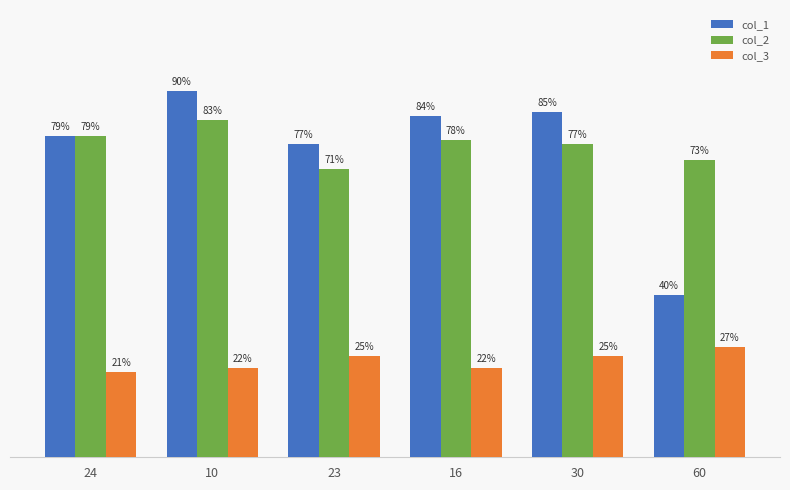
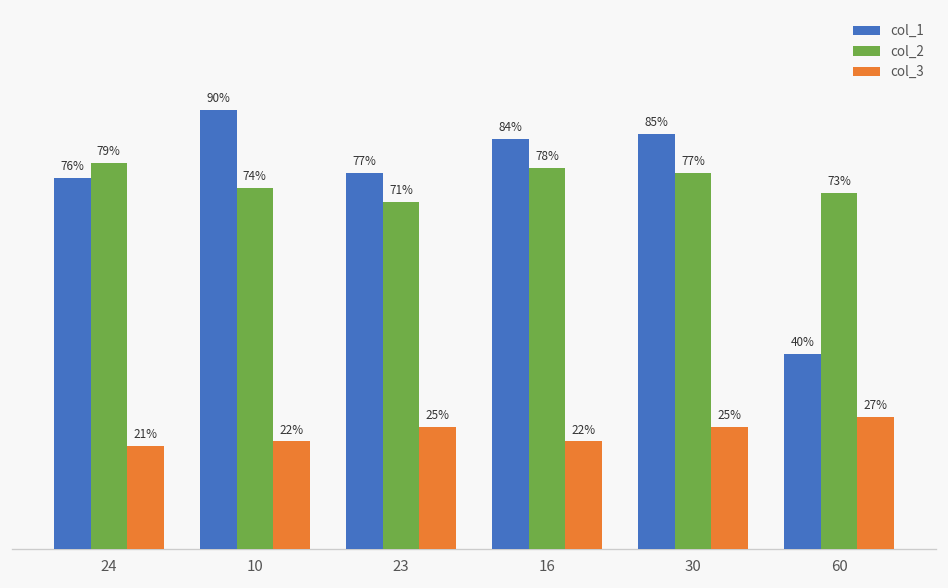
col_1, 24: 79% -> 76%
col_2, 10: 83% -> 74%
